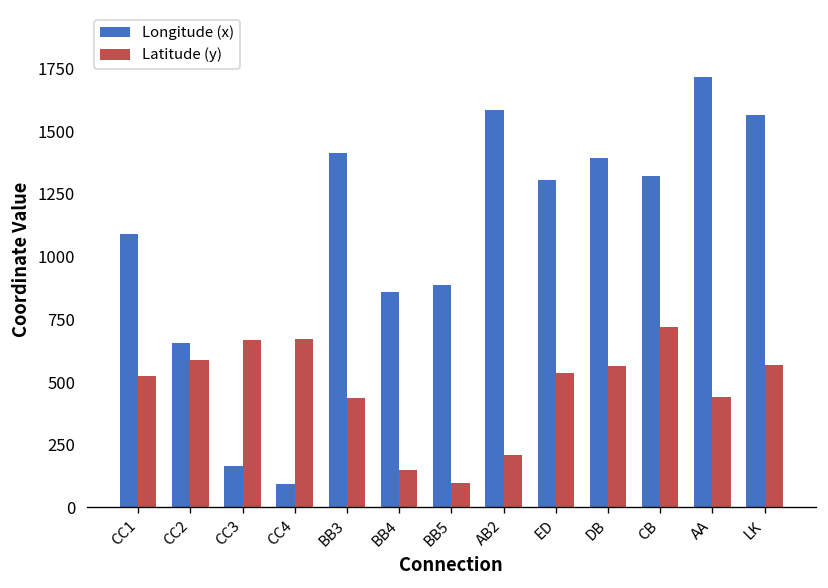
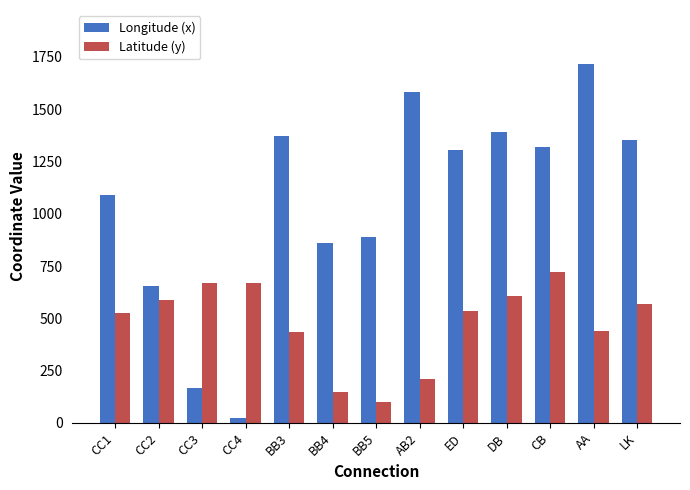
Longitude (x), CC4: 100 -> 30
Longitude (x), BB3: 1410 -> 1370
Latitude (y), DB: 560 -> 610
Longitude (x), LK: 1560 -> 1360
